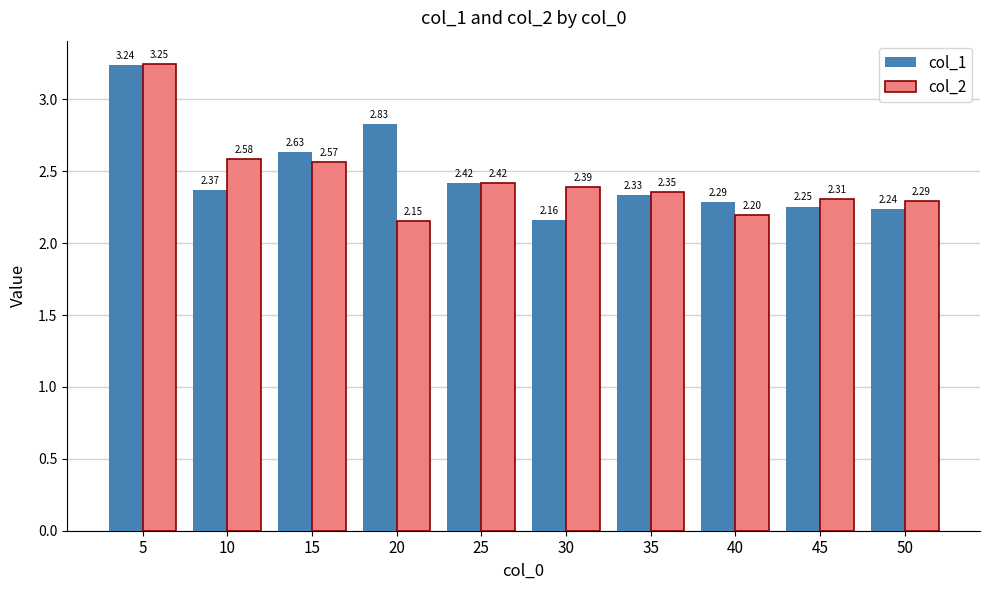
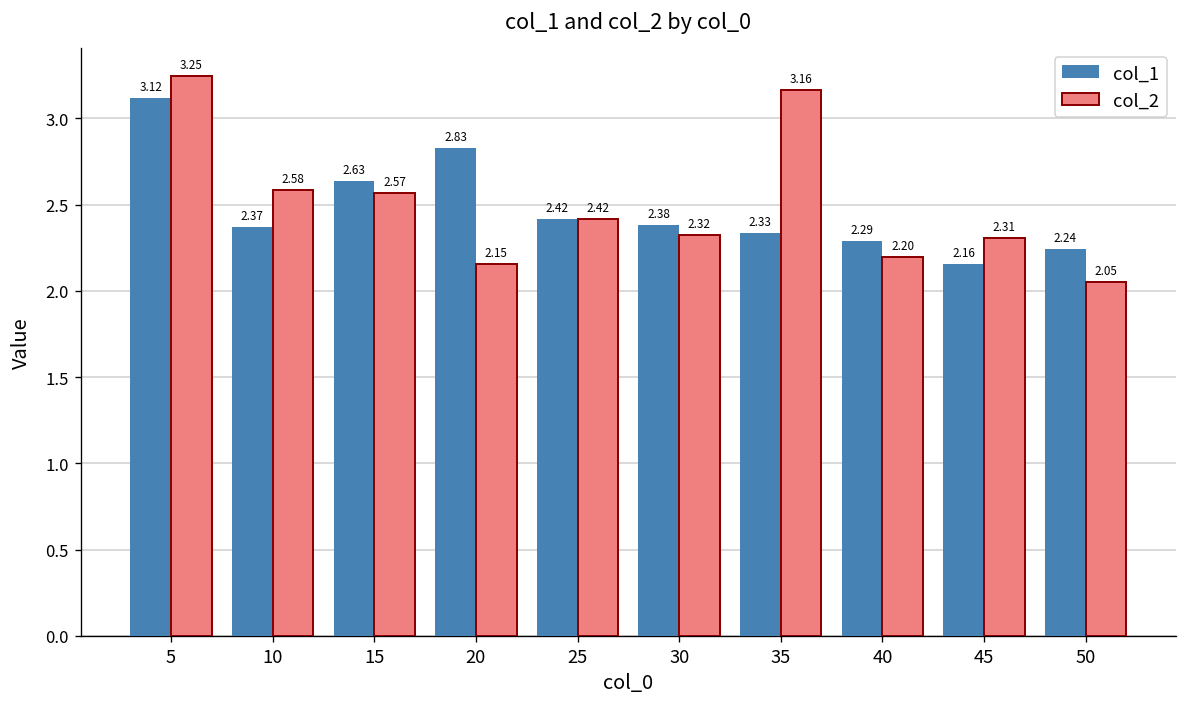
col_1, 5: 3.24 -> 3.12
col_1, 30: 2.16 -> 2.38
col_2, 30: 2.39 -> 2.32
col_2, 35: 2.35 -> 3.16
col_1, 45: 2.25 -> 2.16
col_2, 50: 2.29 -> 2.05
